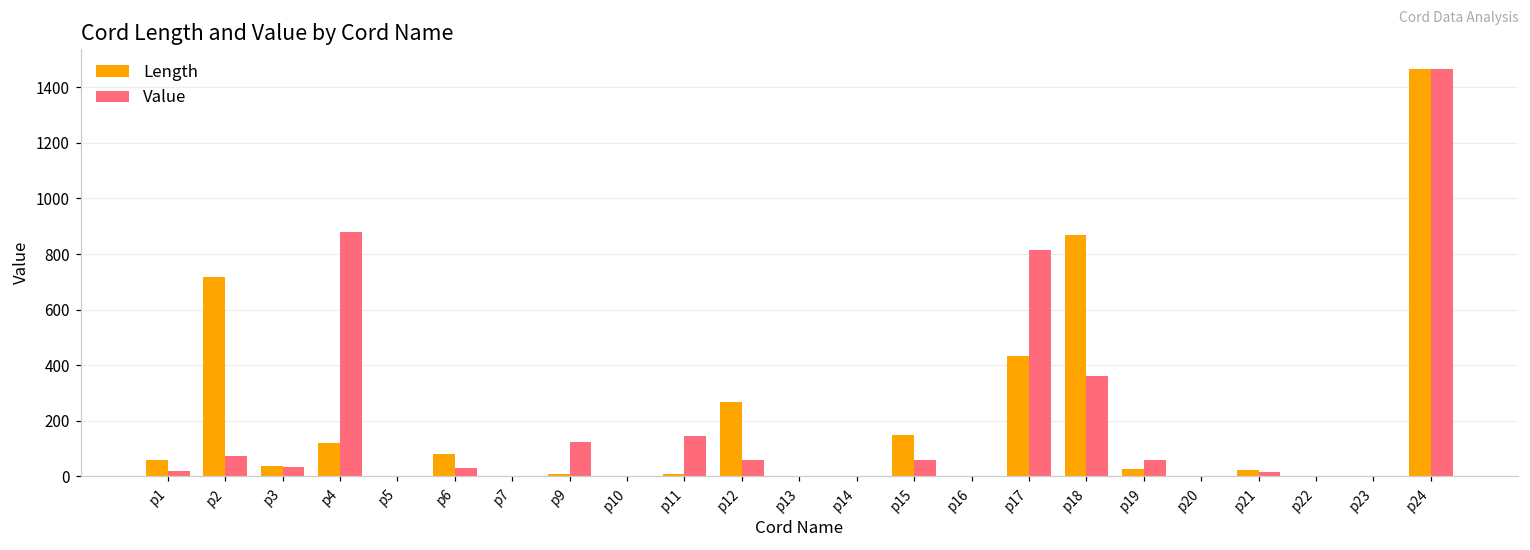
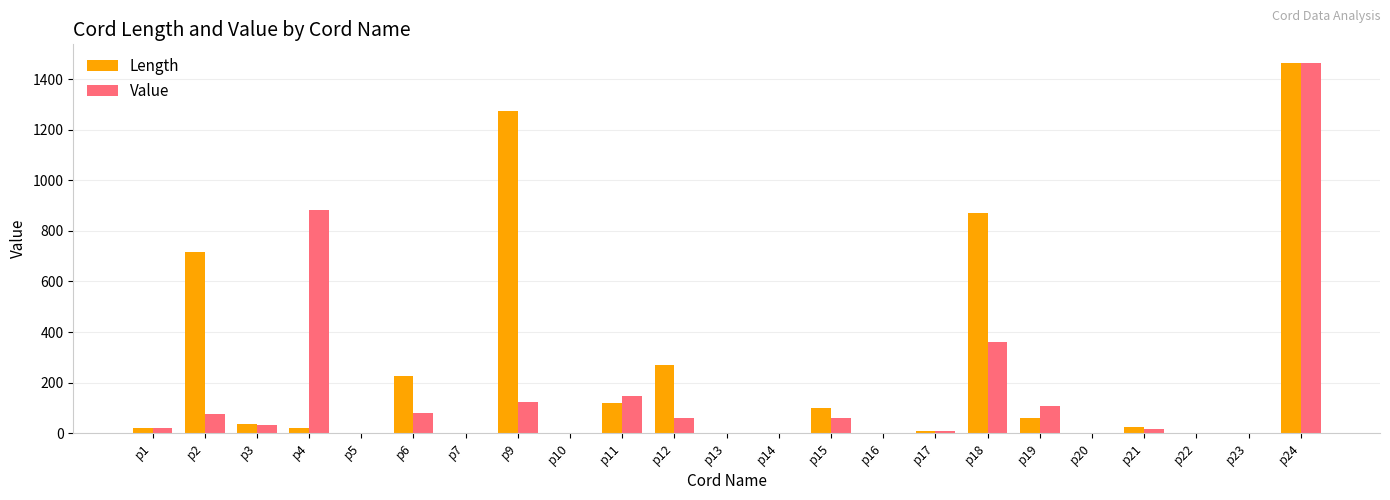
Length, p1: 60 -> 20
Length, p4: 120 -> 20
Length, p6: 80 -> 230
Value, p6: 30 -> 80
Length, p9: 10 -> 1270
Length, p11: 10 -> 120
Length, p15: 150 -> 100
Length, p17: 430 -> 10
Value, p17: 810 -> 10
Length, p19: 30 -> 60
Value, p19: 60 -> 110
